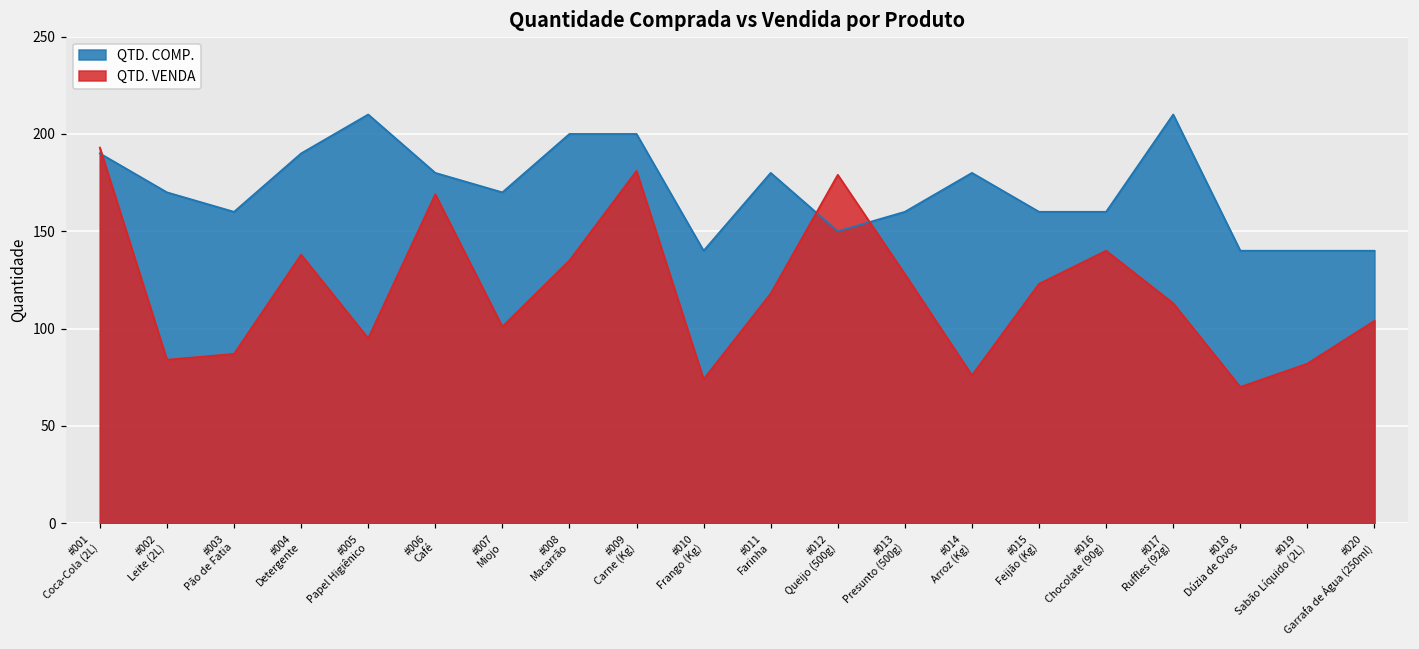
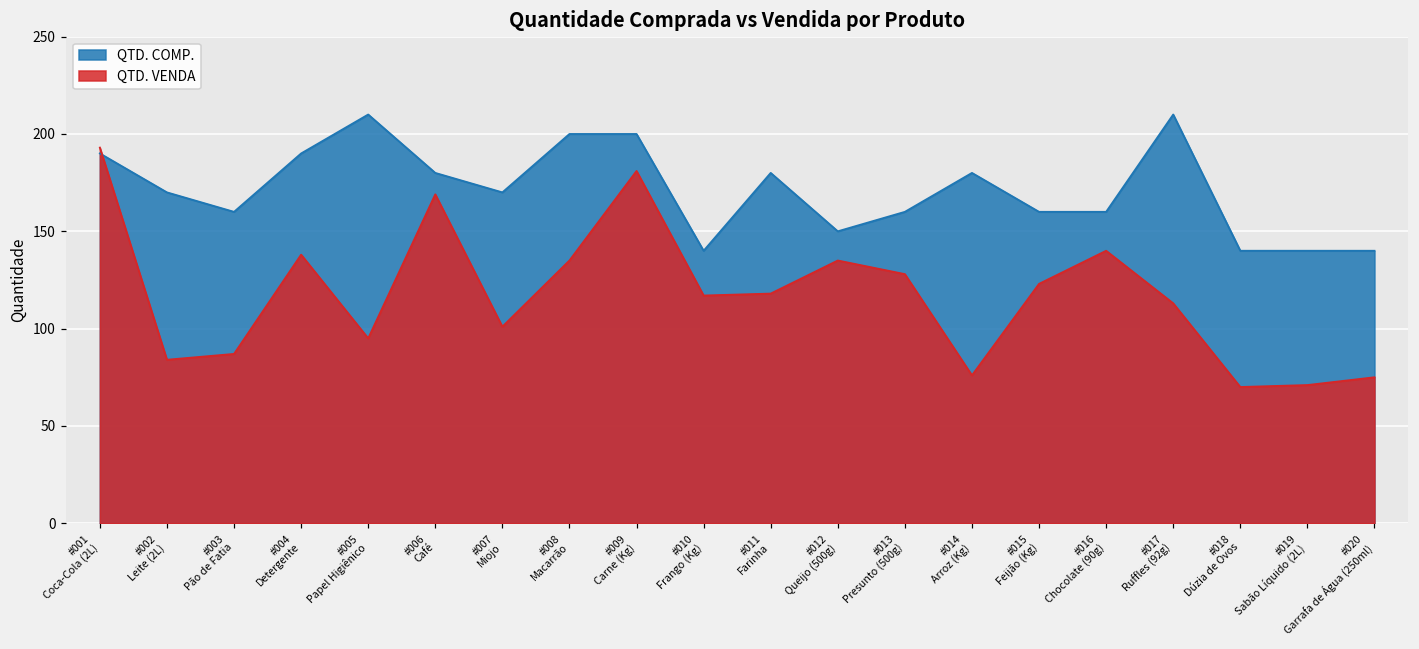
QTD. VENDA, #010 Frango (Kg): 74 -> 117
QTD. VENDA, #012 Queijo (500g): 179 -> 135
QTD. VENDA, #019 Sabão Líquido (2L): 82 -> 71
QTD. VENDA, #020 Garrafa de Água (250ml): 104 -> 75
